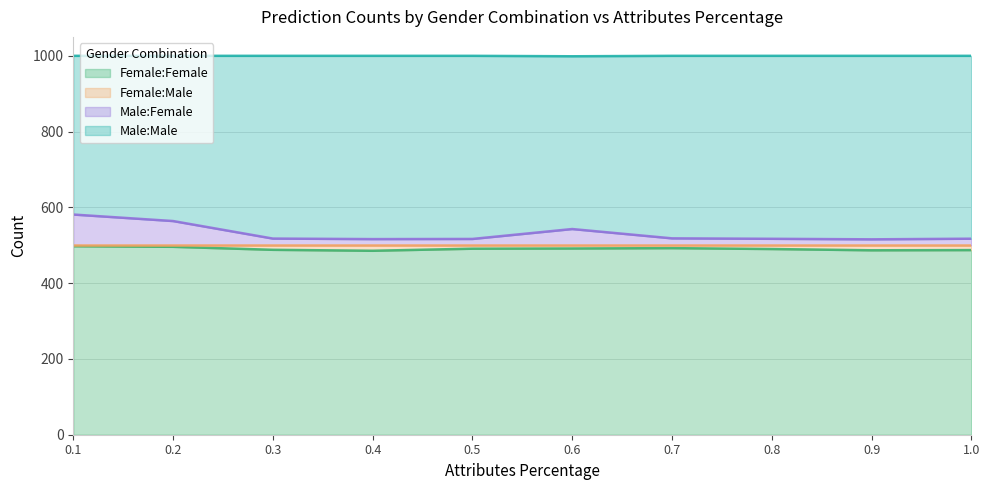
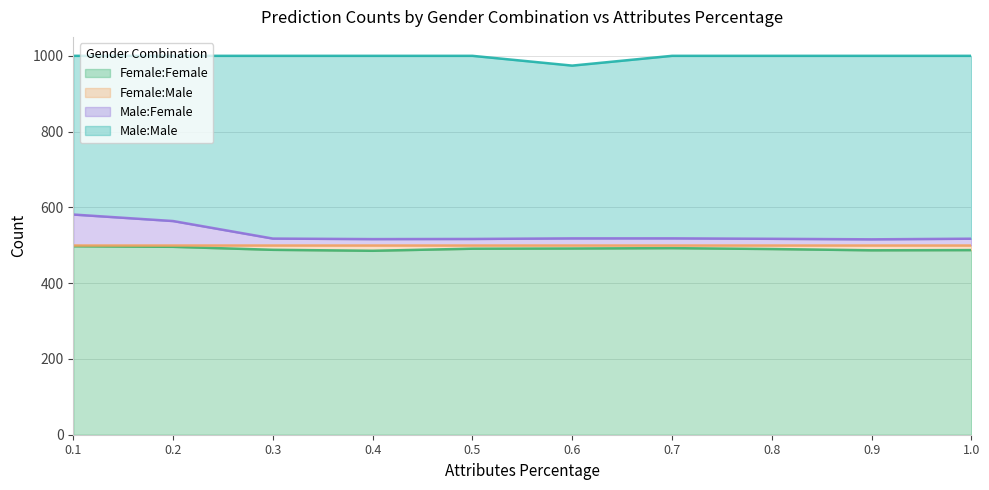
Male:Female, 0.6: 540 -> 520
